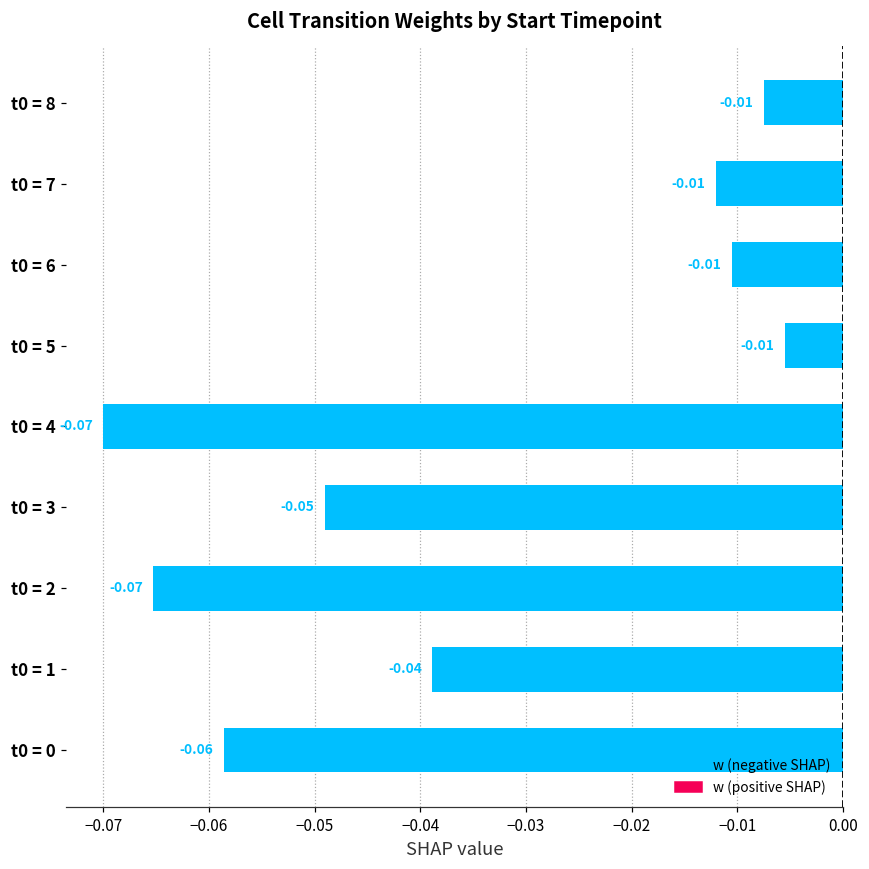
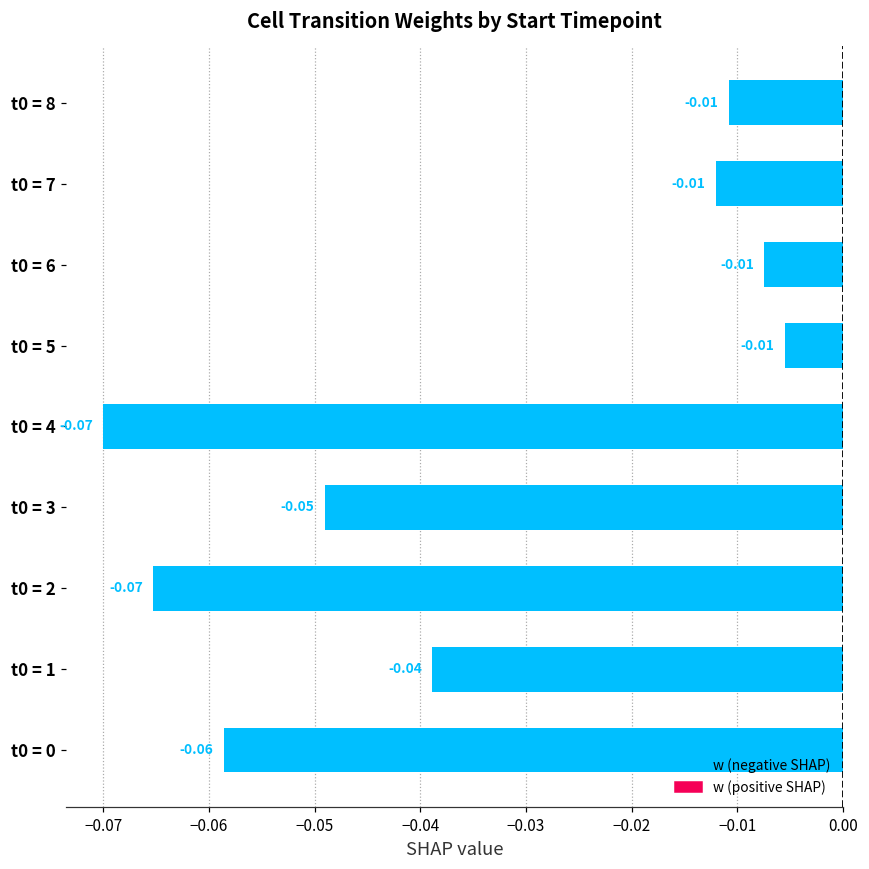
t0 = 8: -0.008 -> -0.011
t0 = 6: -0.011 -> -0.007
